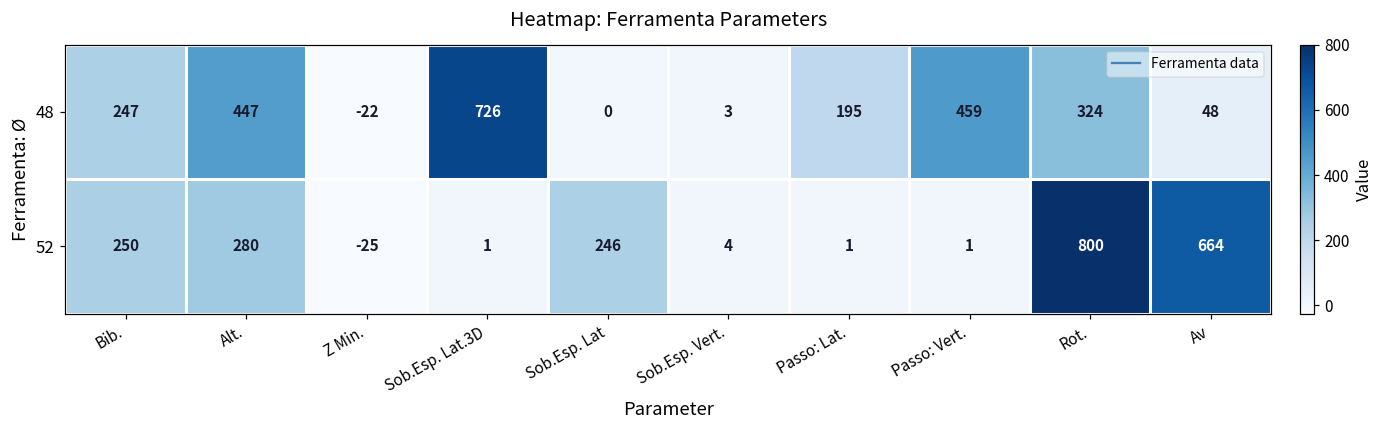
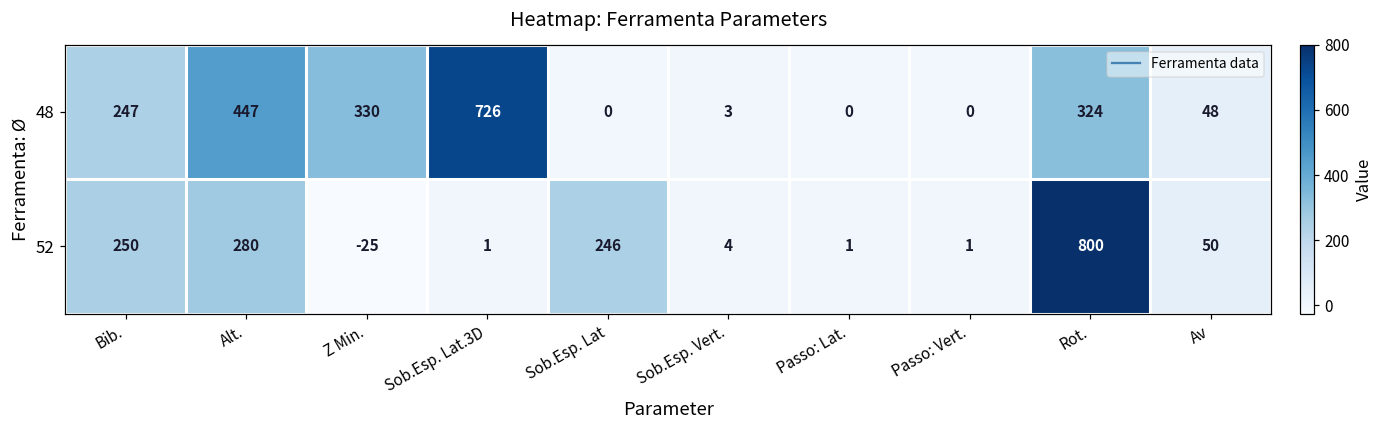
48, Z Min.: -22 -> 330
48, Passo: Lat.: 195 -> 0
48, Passo: Vert.: 459 -> 0
52, Av: 664 -> 50
